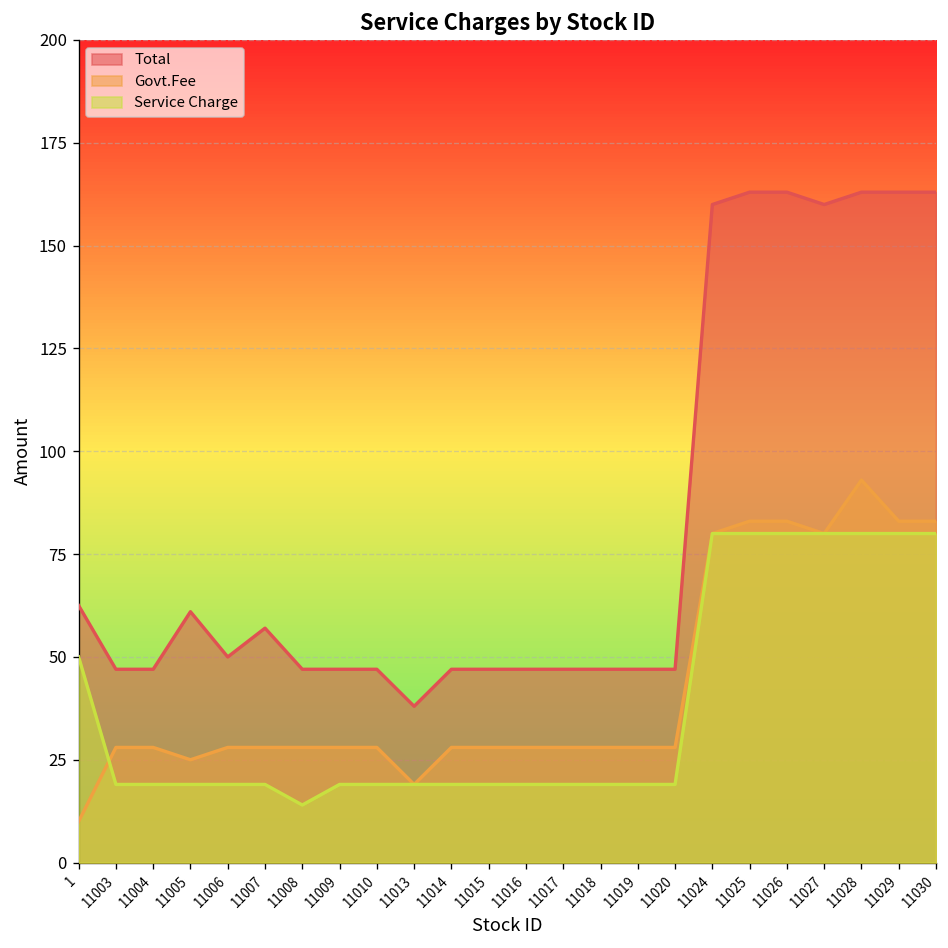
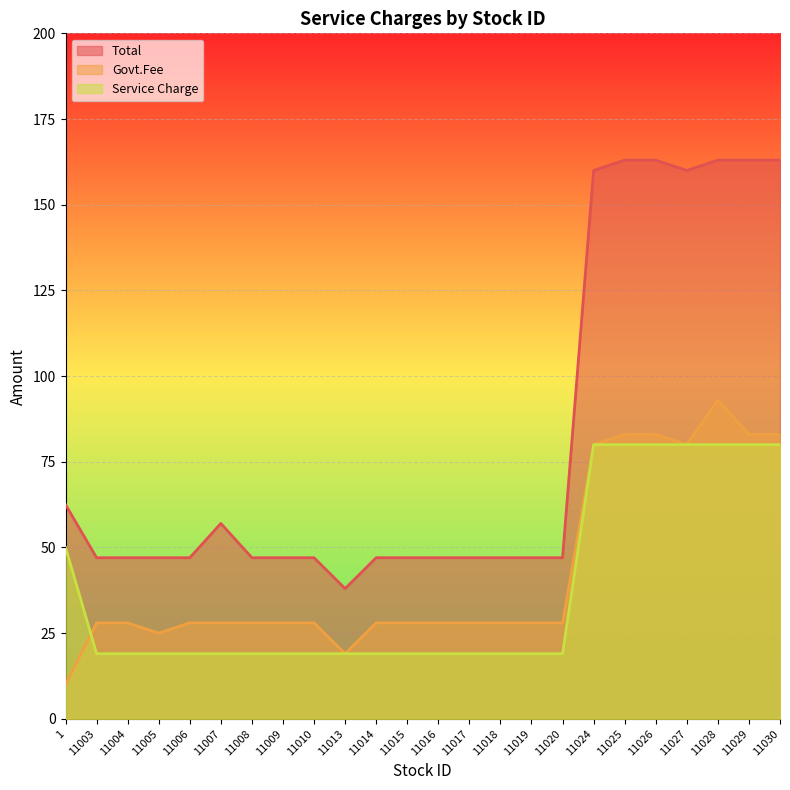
Total, 11005: 61 -> 47
Total, 11006: 50 -> 47
Service Charge, 11008: 14 -> 19
